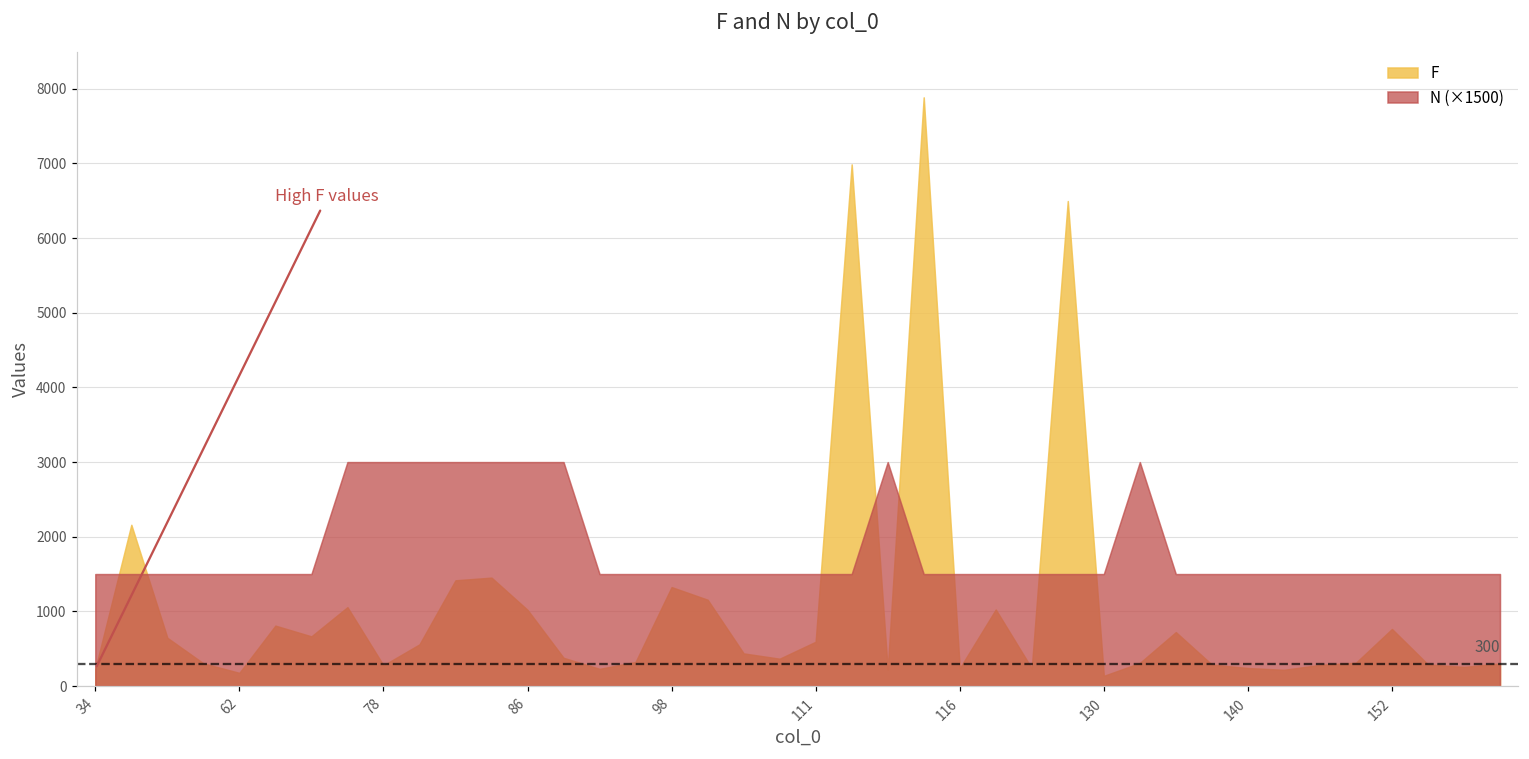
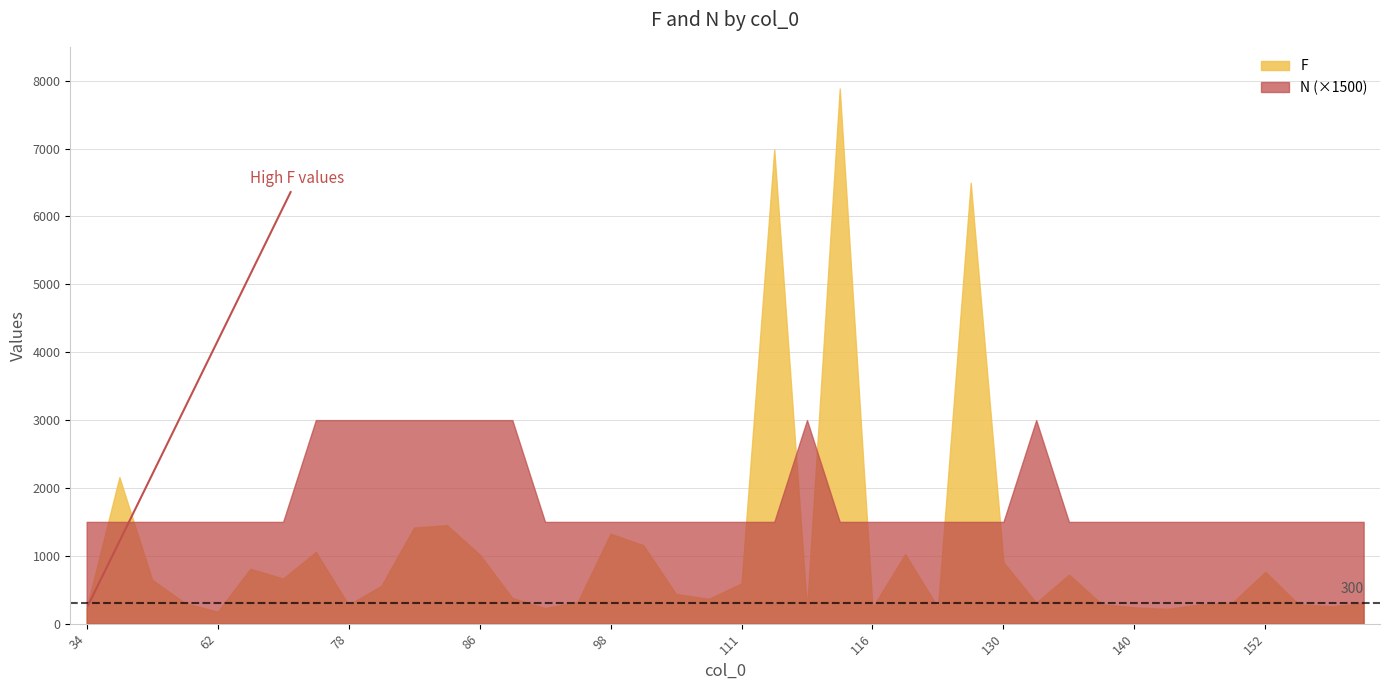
F, 130: 100 -> 900
